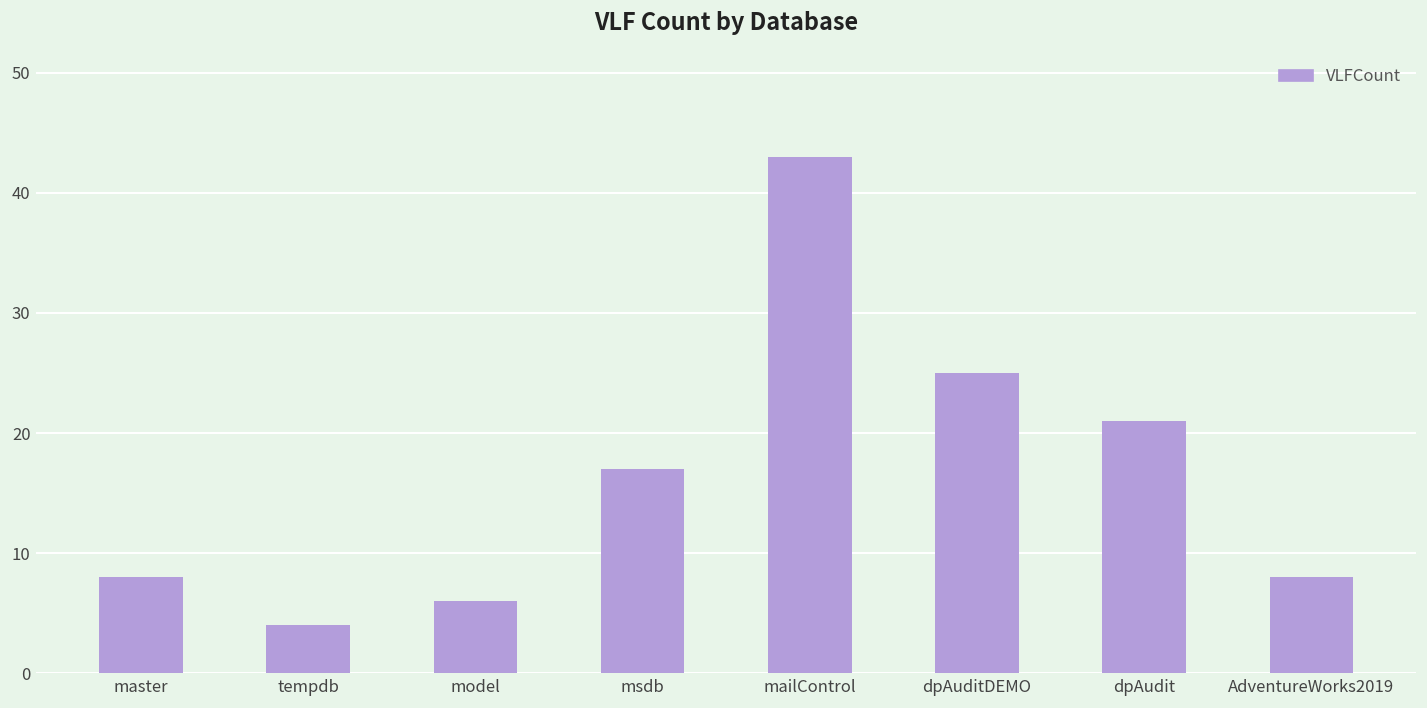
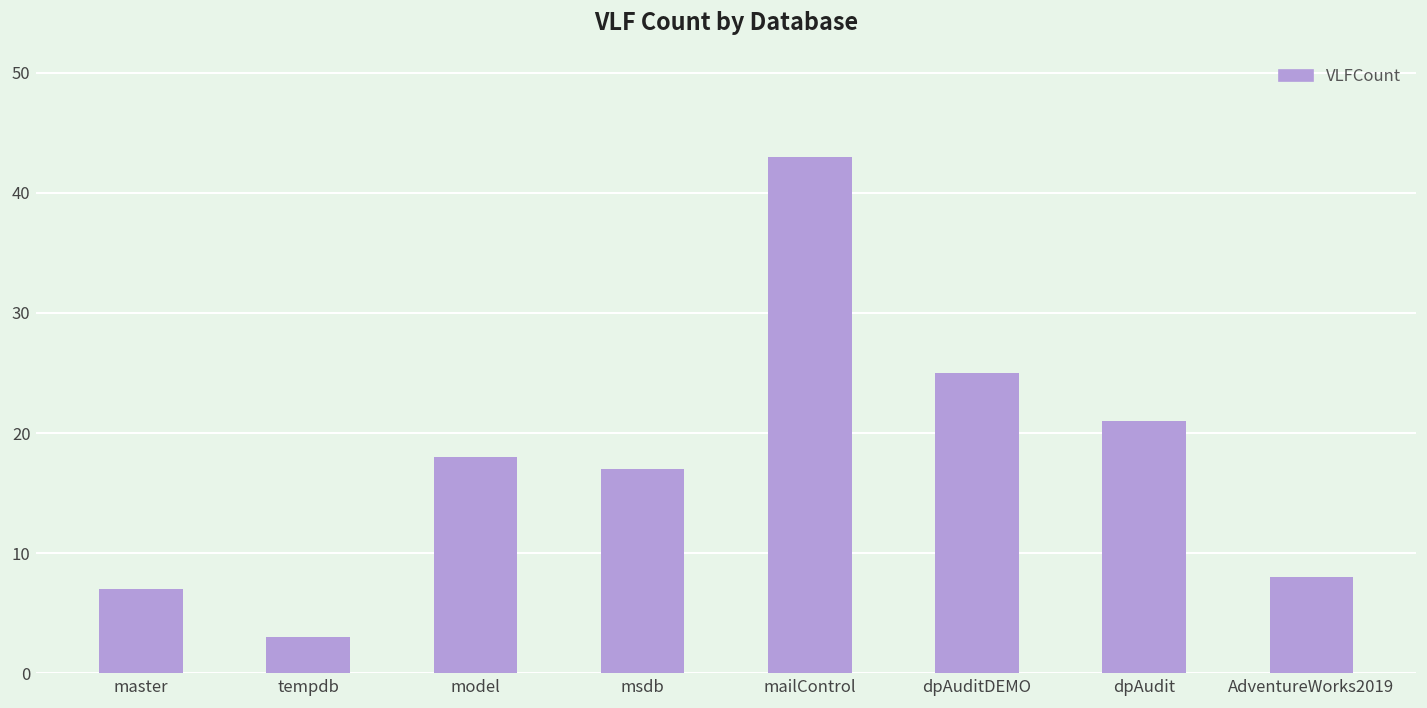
master: 8 -> 7
tempdb: 4 -> 3
model: 6 -> 18
